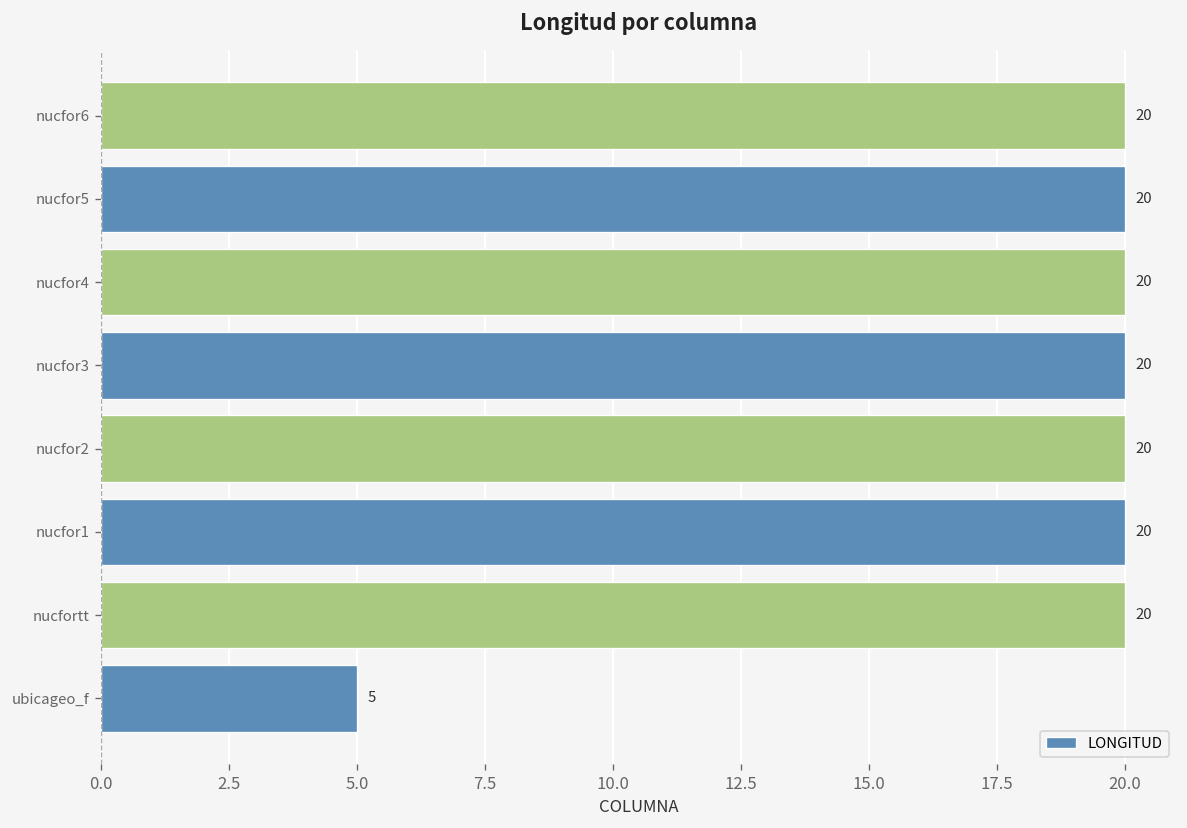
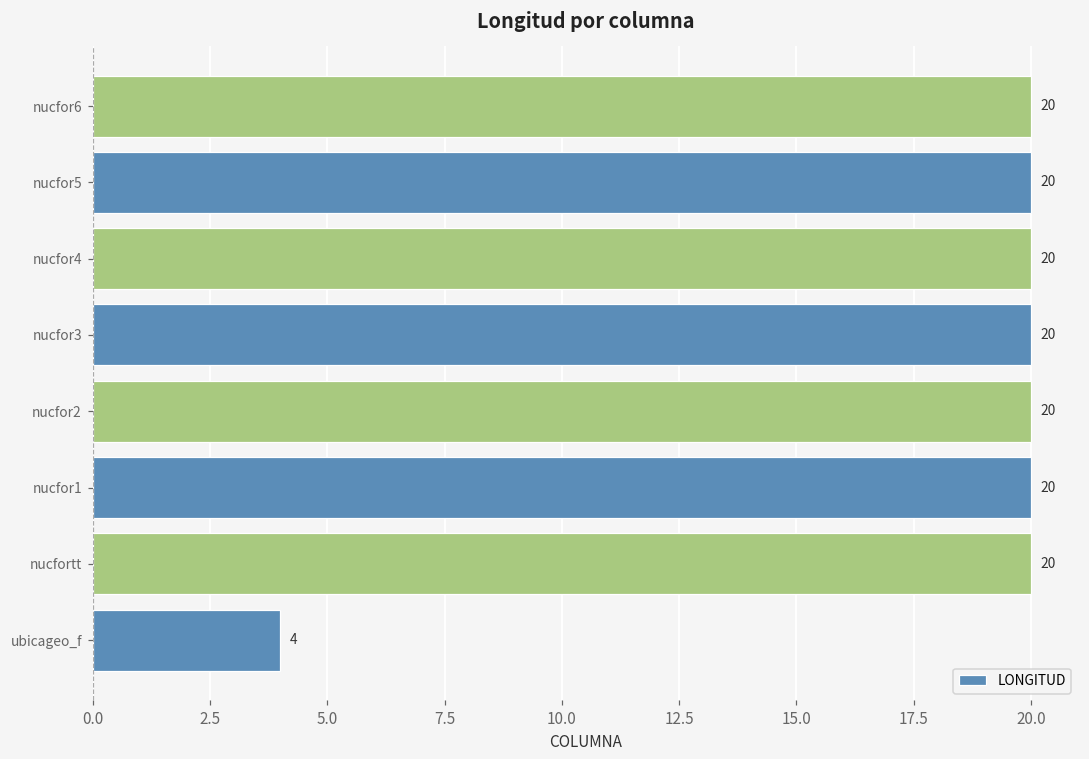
ubicageo_f: 5 -> 4
